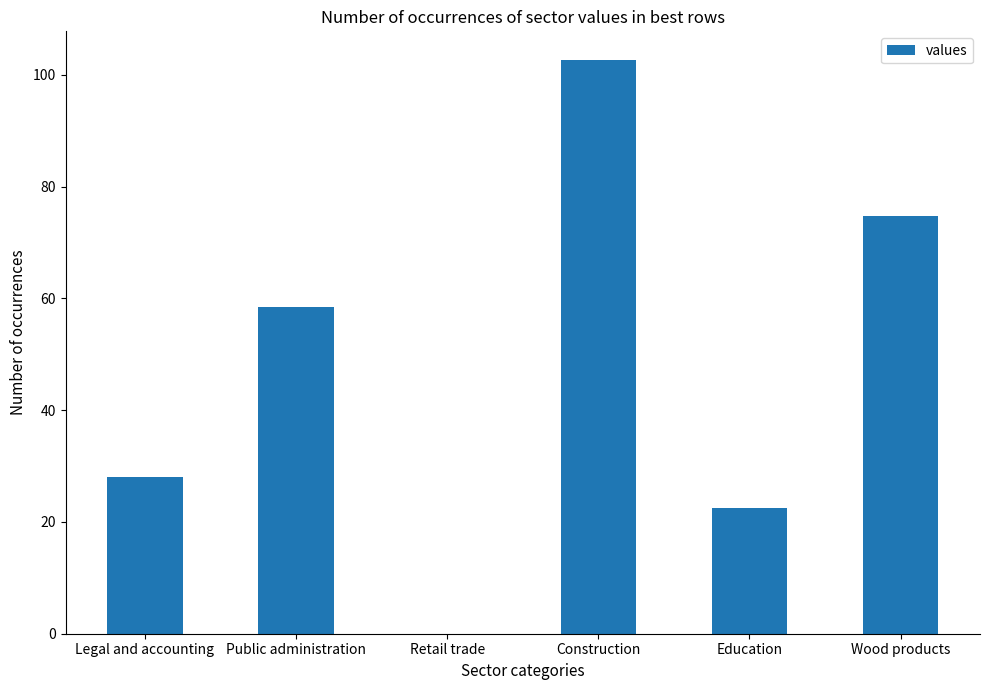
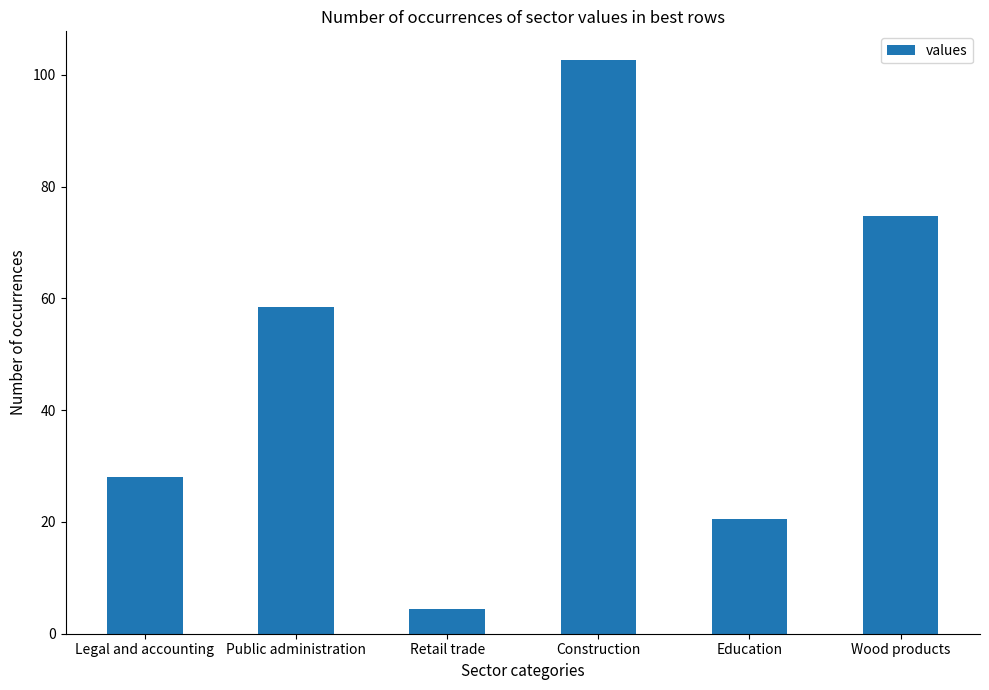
Retail trade: 0 -> 5
Education: 22 -> 21
